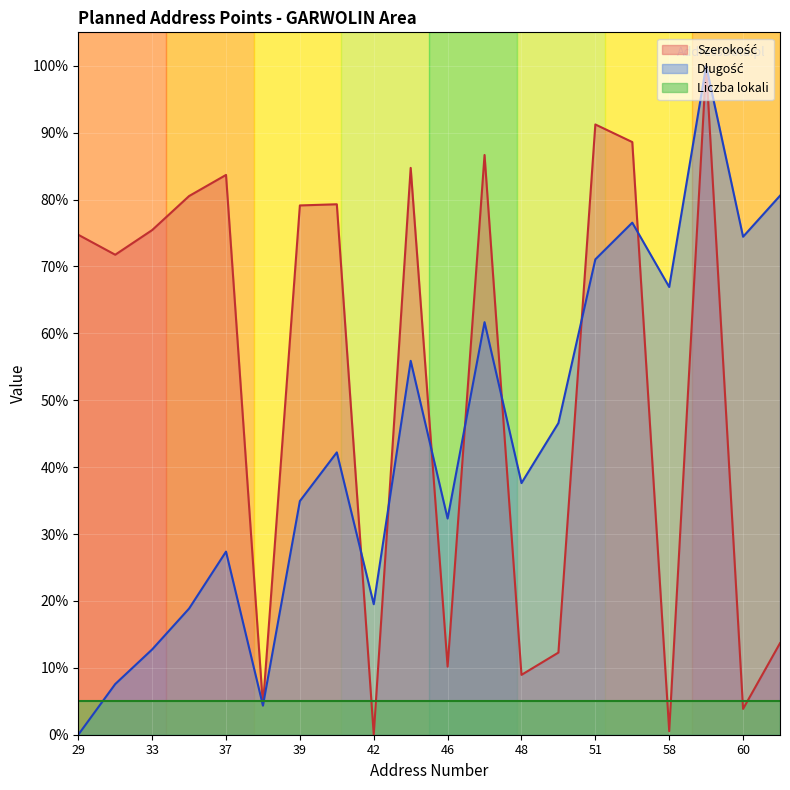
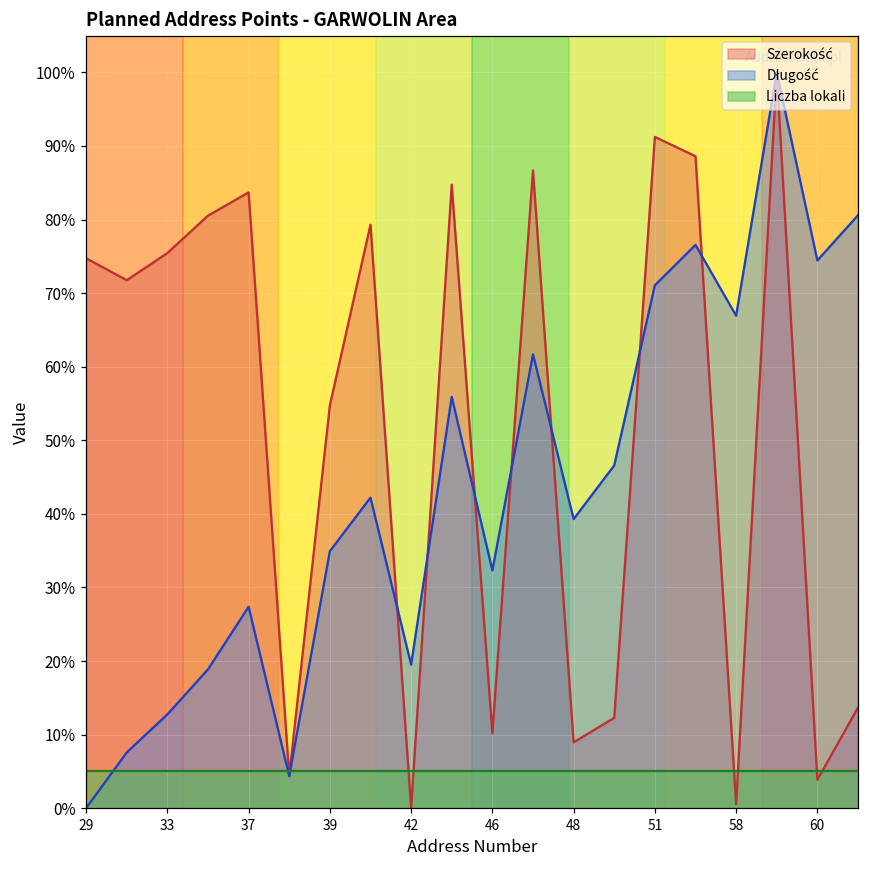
Szerokość, 39: 79% -> 55%
Długość, 48: 38% -> 39%
